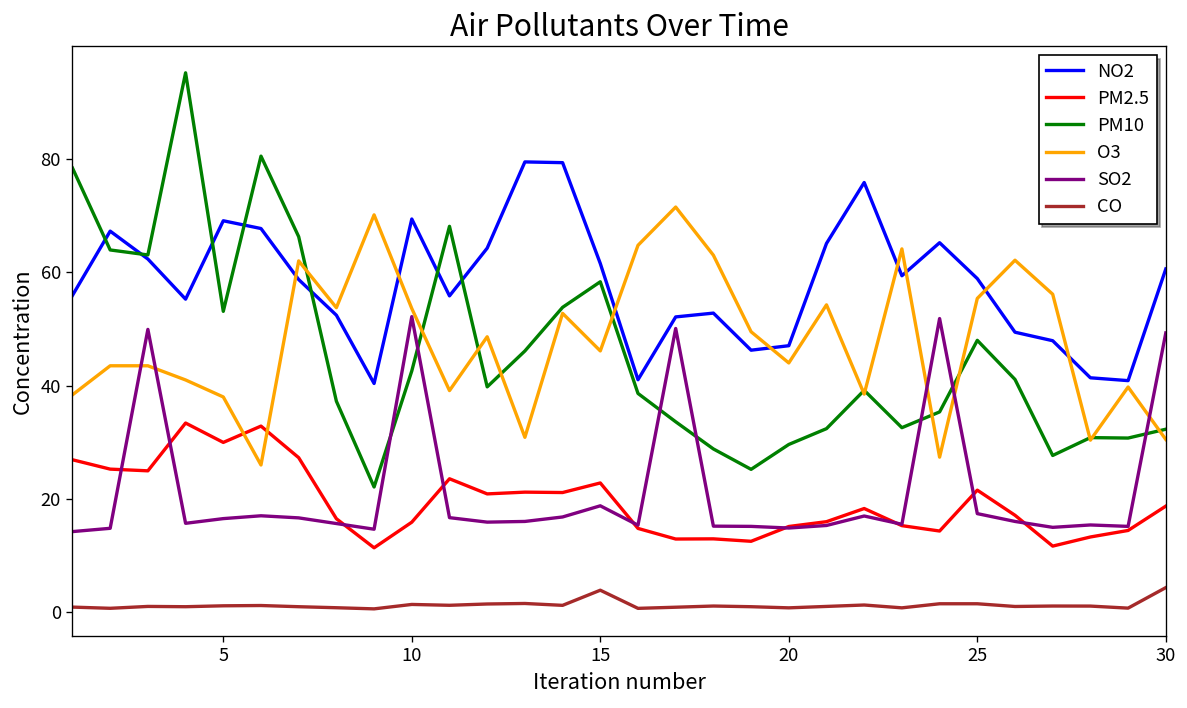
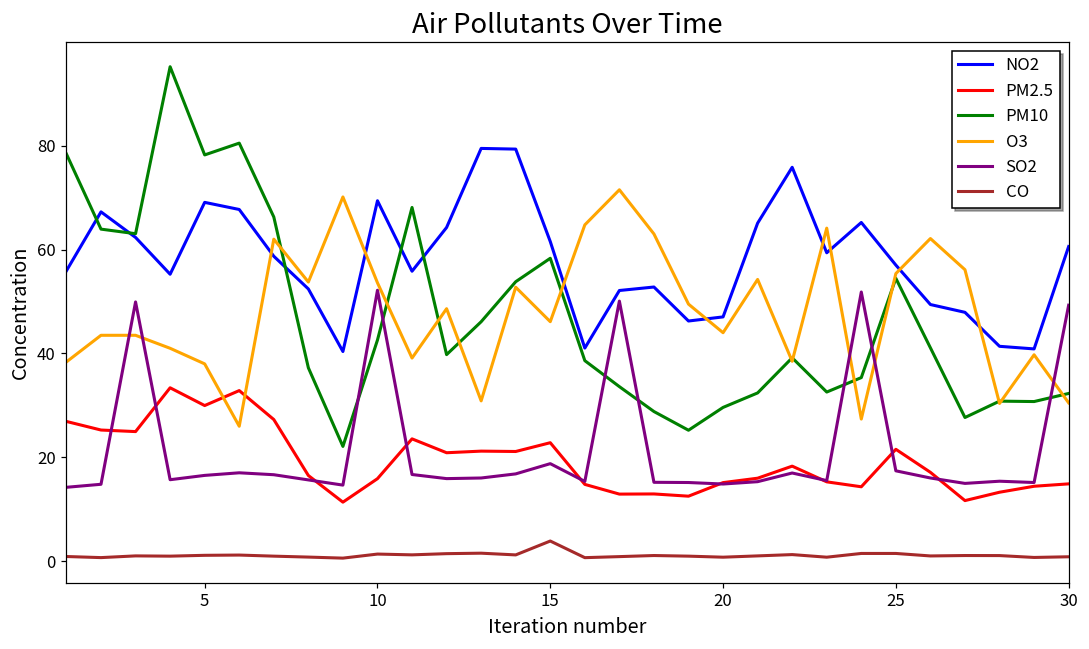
PM10, 5: 53 -> 78
NO2, 25: 59 -> 57
PM10, 25: 48 -> 54
PM2.5, 30: 19 -> 15
CO, 30: 4 -> 1
